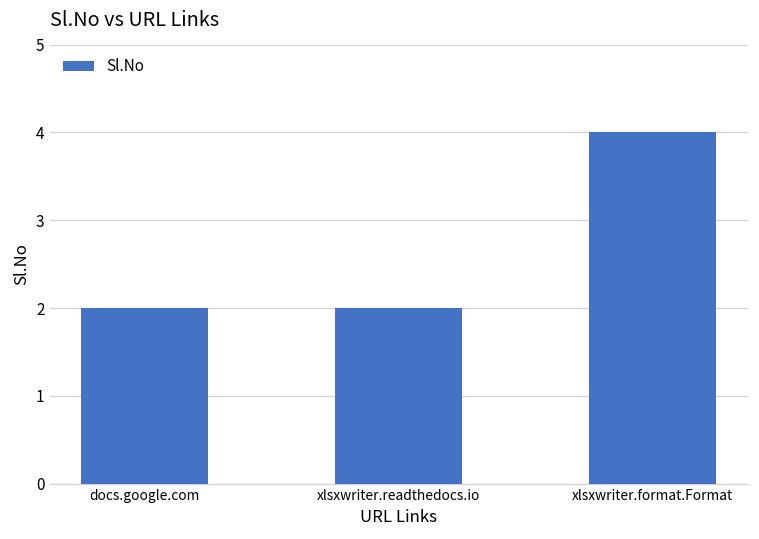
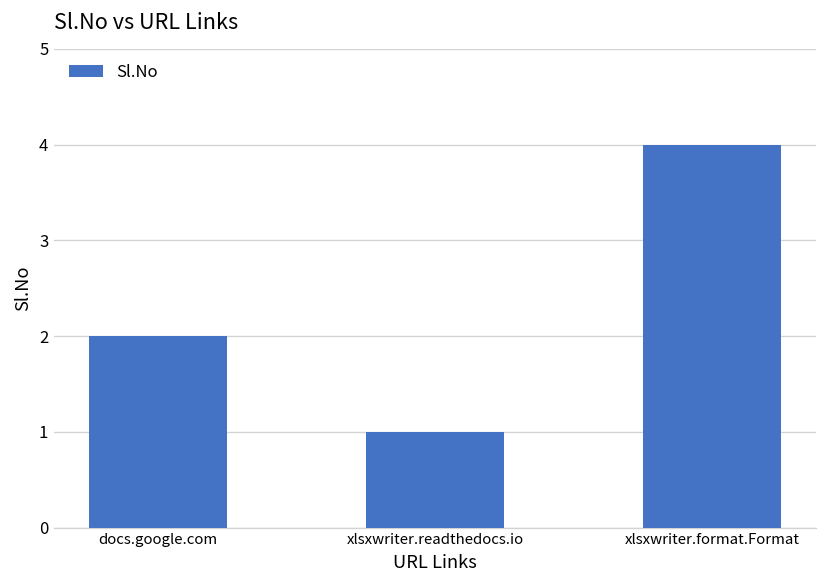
xlsxwriter.readthedocs.io: 2 -> 1
